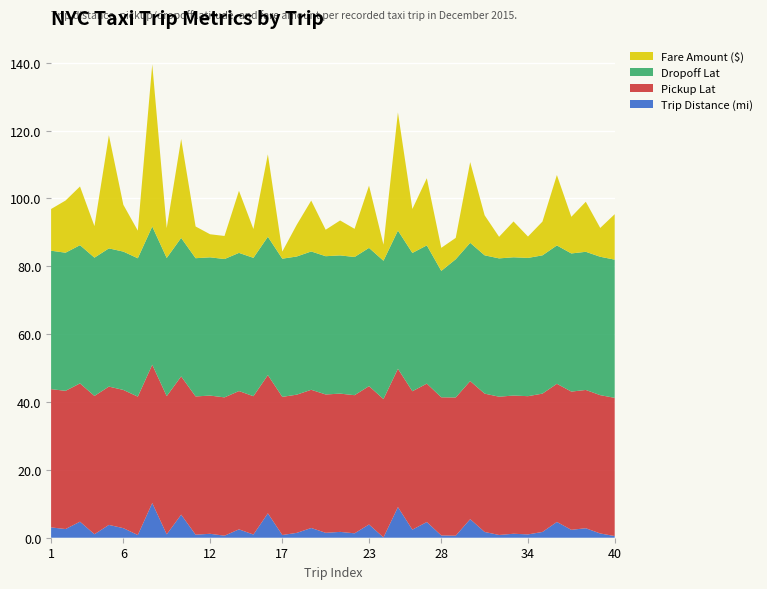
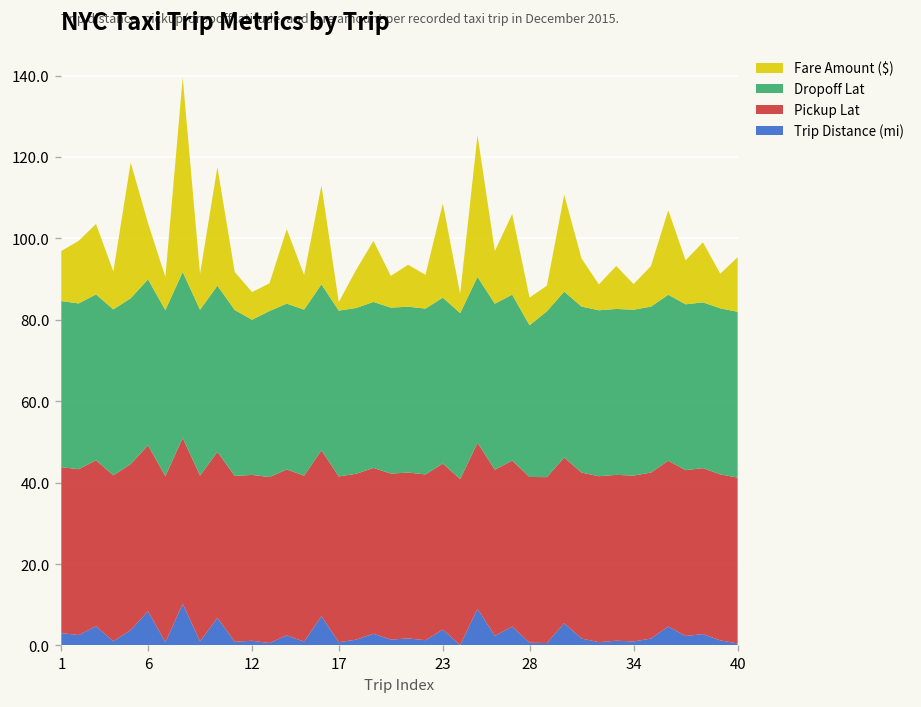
Trip Distance (mi), 6: 3 -> 8
Dropoff Lat, 12: 41 -> 38
Fare Amount ($), 23: 18 -> 23
